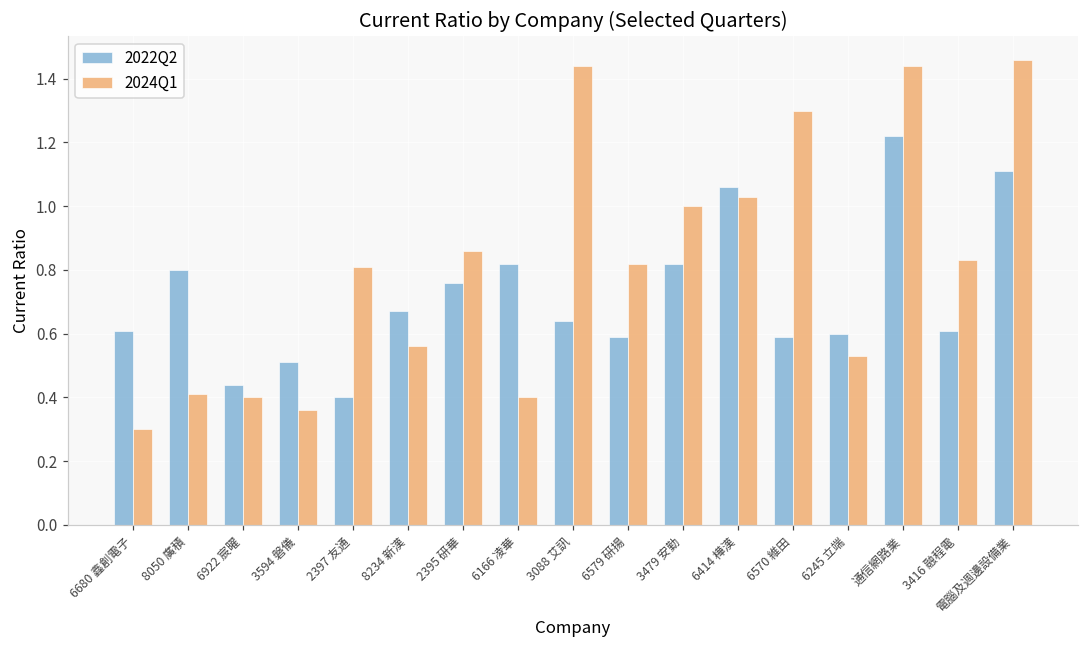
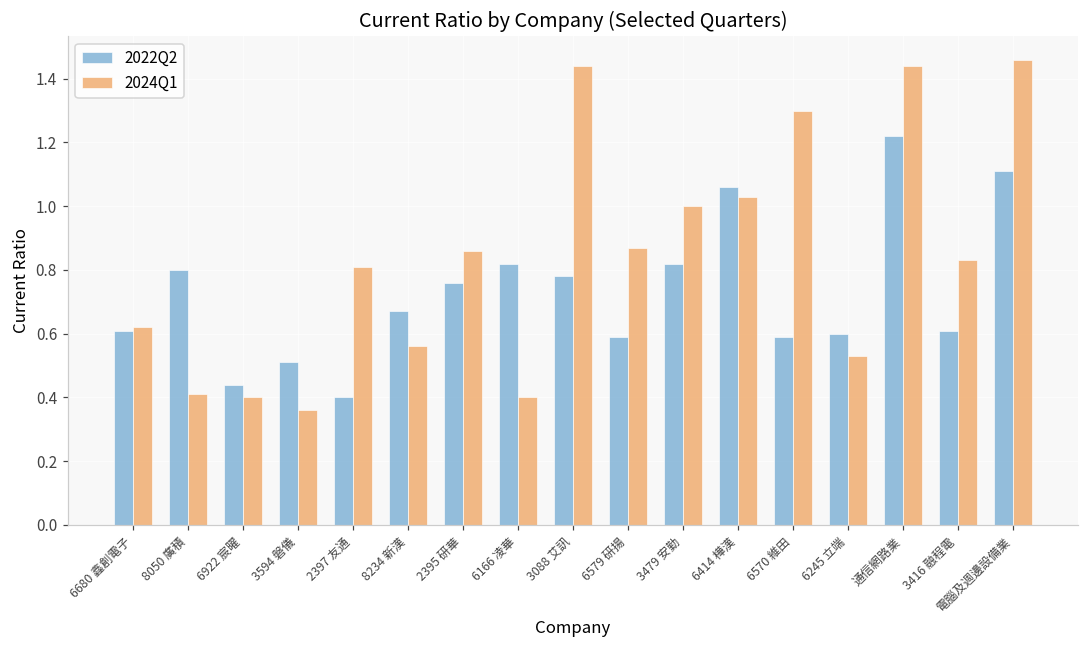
2024Q1, 6680 鑫創電子: 0.30 -> 0.62
2022Q2, 3088 艾訊: 0.64 -> 0.78
2024Q1, 6579 研揚: 0.82 -> 0.87
